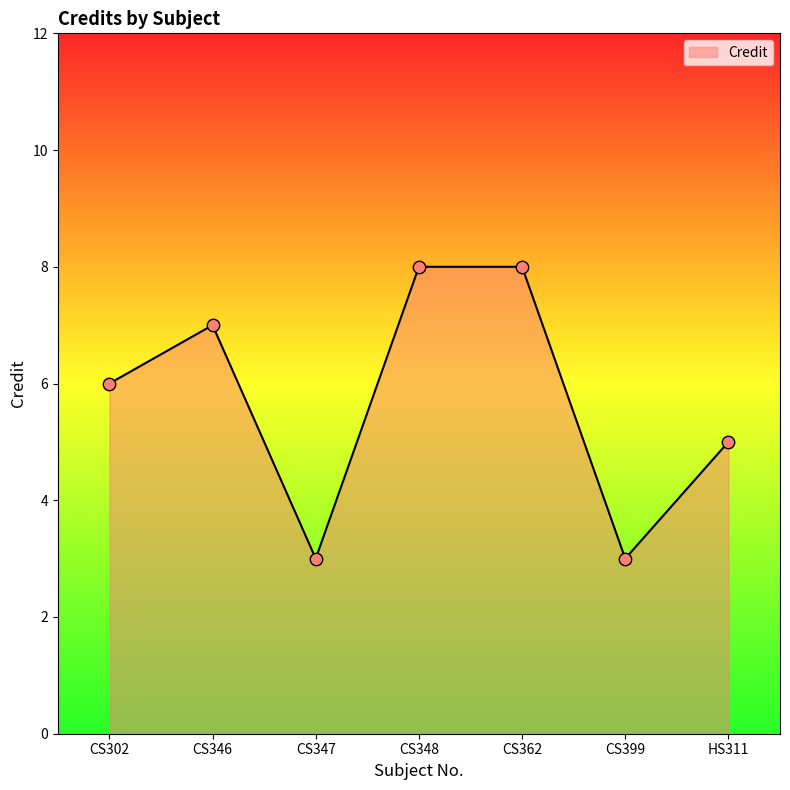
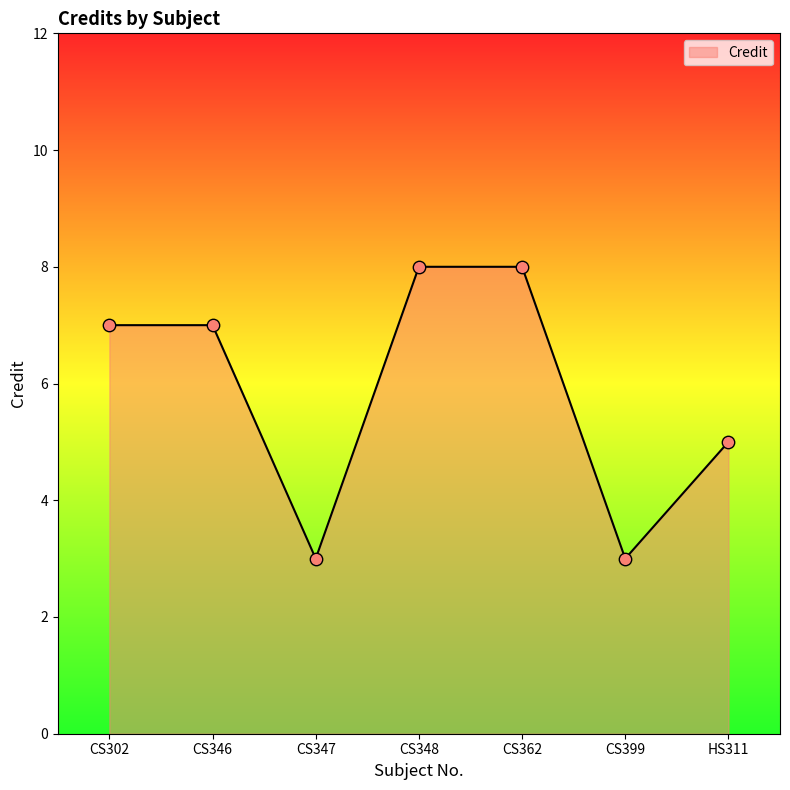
CS302: 6 -> 7
